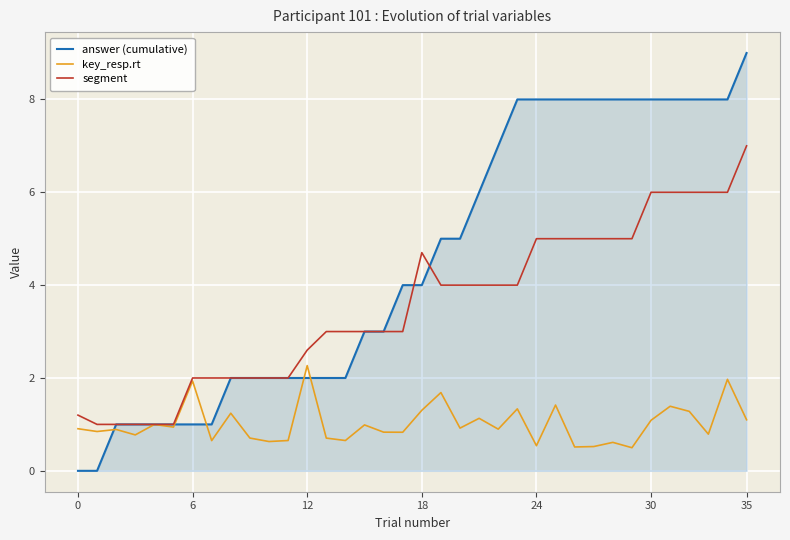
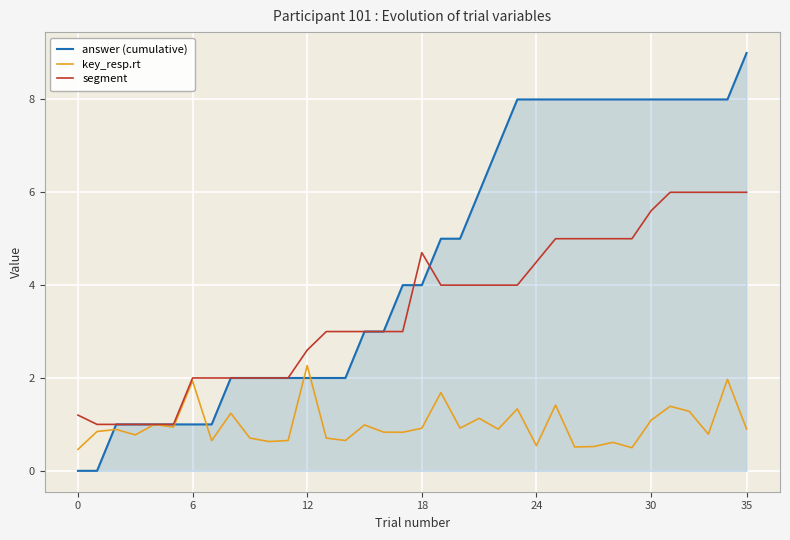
key_resp.rt, 0: 0.9 -> 0.5
key_resp.rt, 18: 1.3 -> 0.9
segment, 24: 5.0 -> 4.5
segment, 30: 6.0 -> 5.6
key_resp.rt, 35: 1.1 -> 0.9
segment, 35: 7 -> 6
